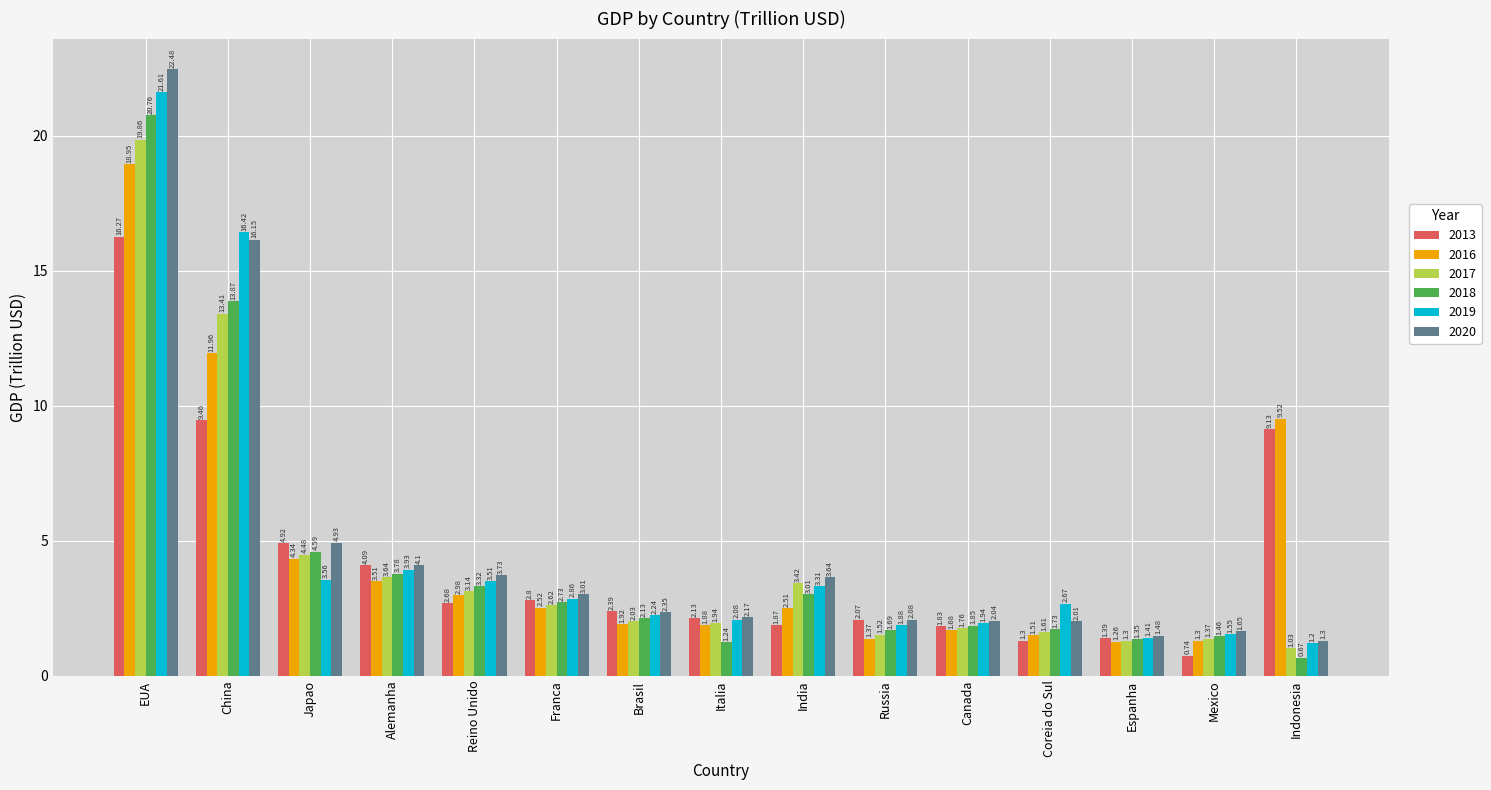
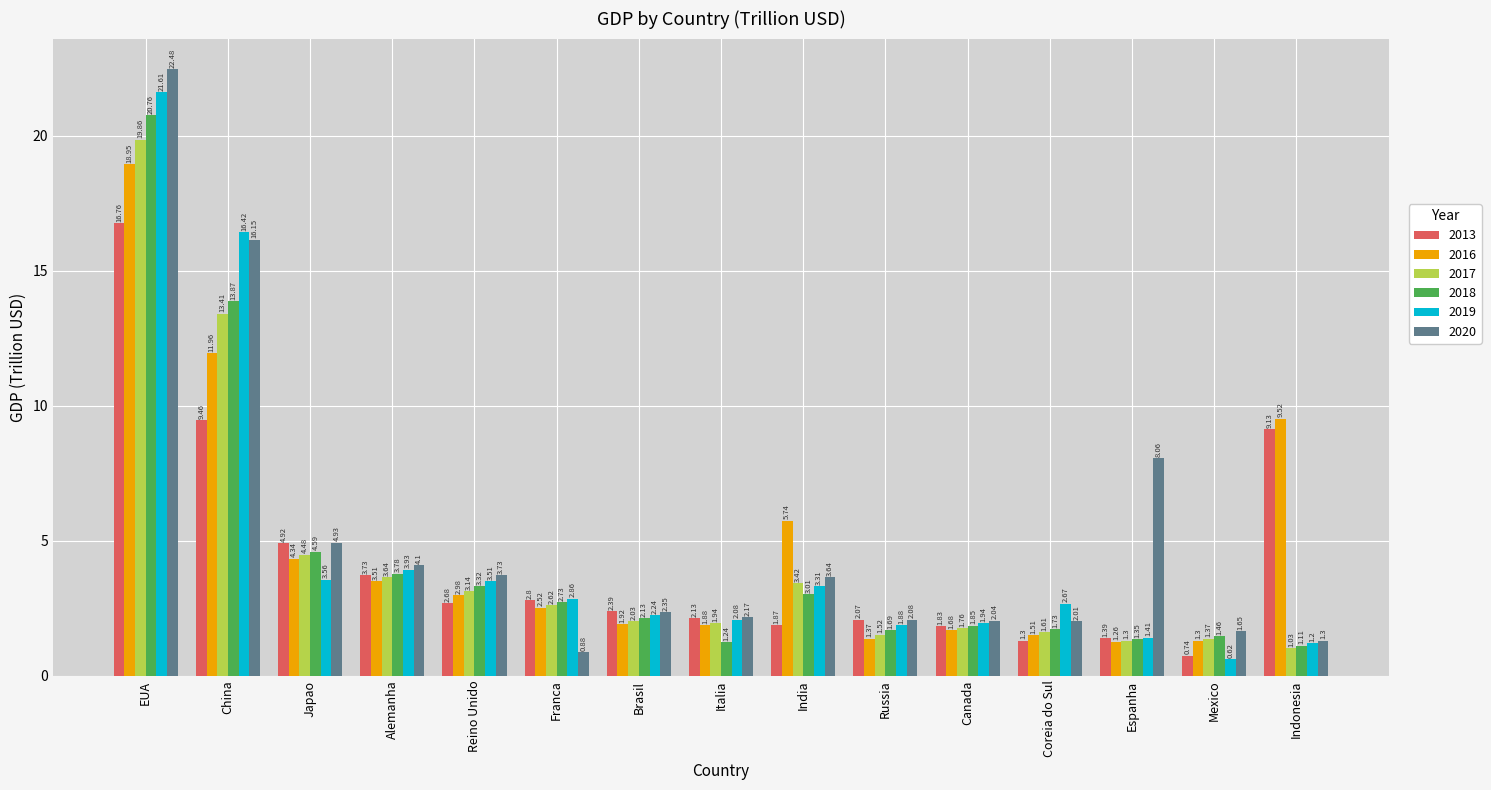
2013, EUA: 16.27 -> 16.76
2013, Alemanha: 4.09 -> 3.73
2020, Franca: 3.01 -> 0.88
2016, India: 2.51 -> 5.74
2020, Espanha: 1.48 -> 8.06
2019, Mexico: 1.55 -> 0.62
2018, Indonesia: 0.67 -> 1.11
